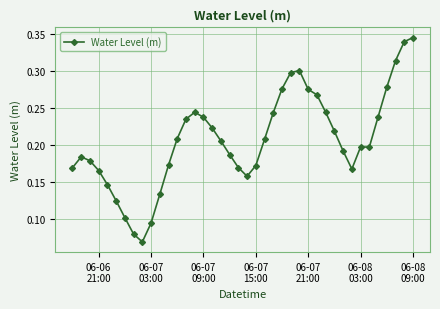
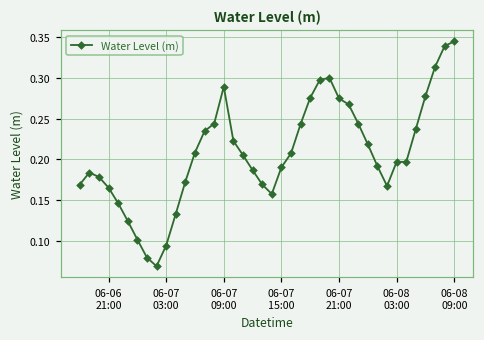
06-07 09:00: 0.24 -> 0.29
06-07 15:00: 0.17 -> 0.19
